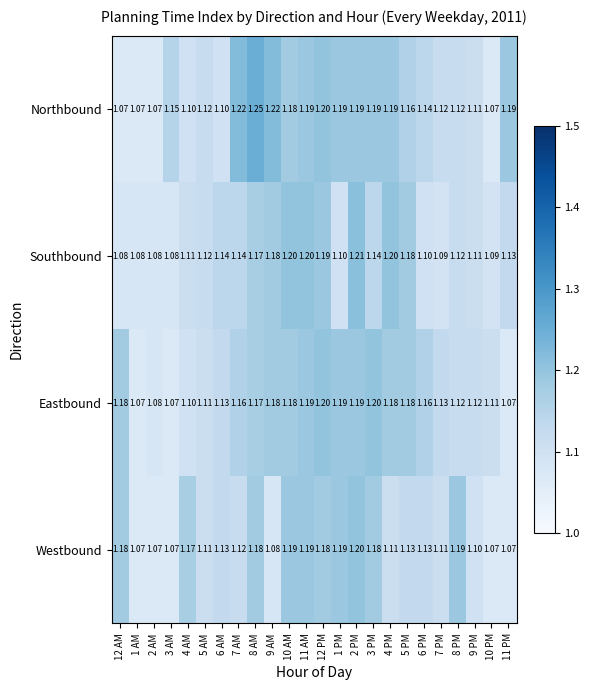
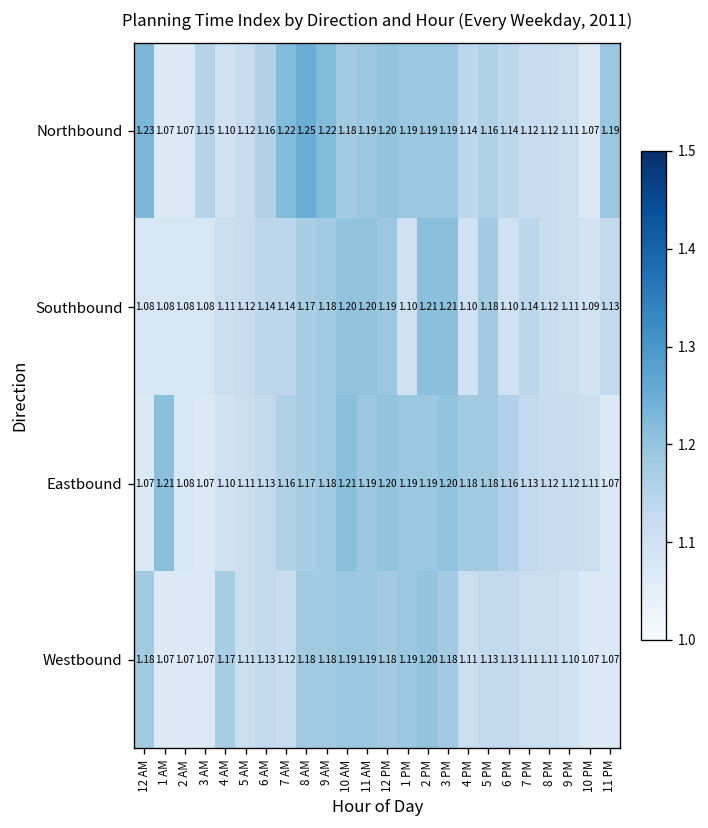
Northbound, 12 AM: 1.07 -> 1.23
Northbound, 6 AM: 1.10 -> 1.16
Northbound, 4 PM: 1.19 -> 1.14
Southbound, 3 PM: 1.14 -> 1.21
Southbound, 4 PM: 1.20 -> 1.10
Southbound, 7 PM: 1.09 -> 1.14
Eastbound, 12 AM: 1.18 -> 1.07
Eastbound, 1 AM: 1.07 -> 1.21
Eastbound, 10 AM: 1.18 -> 1.21
Westbound, 9 AM: 1.08 -> 1.18
Westbound, 8 PM: 1.19 -> 1.11
